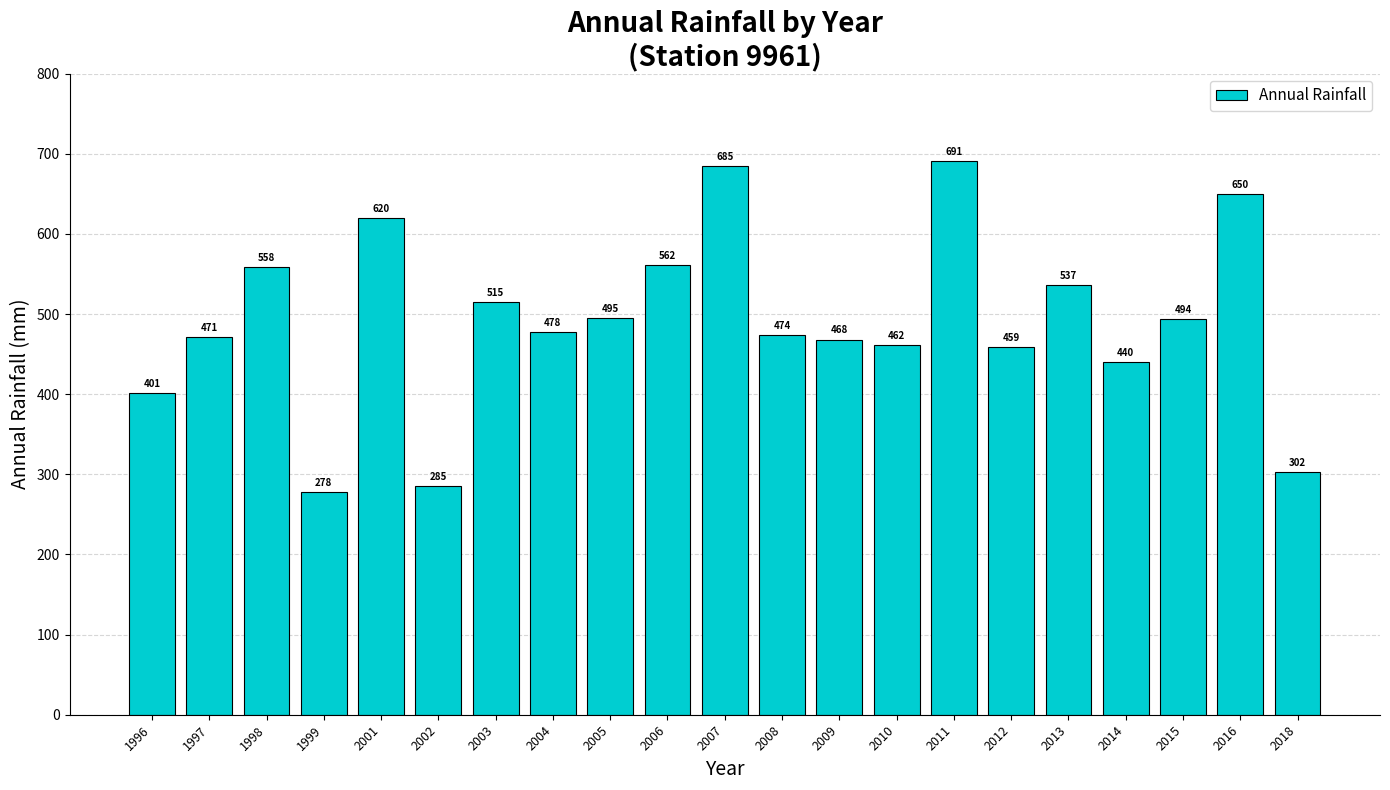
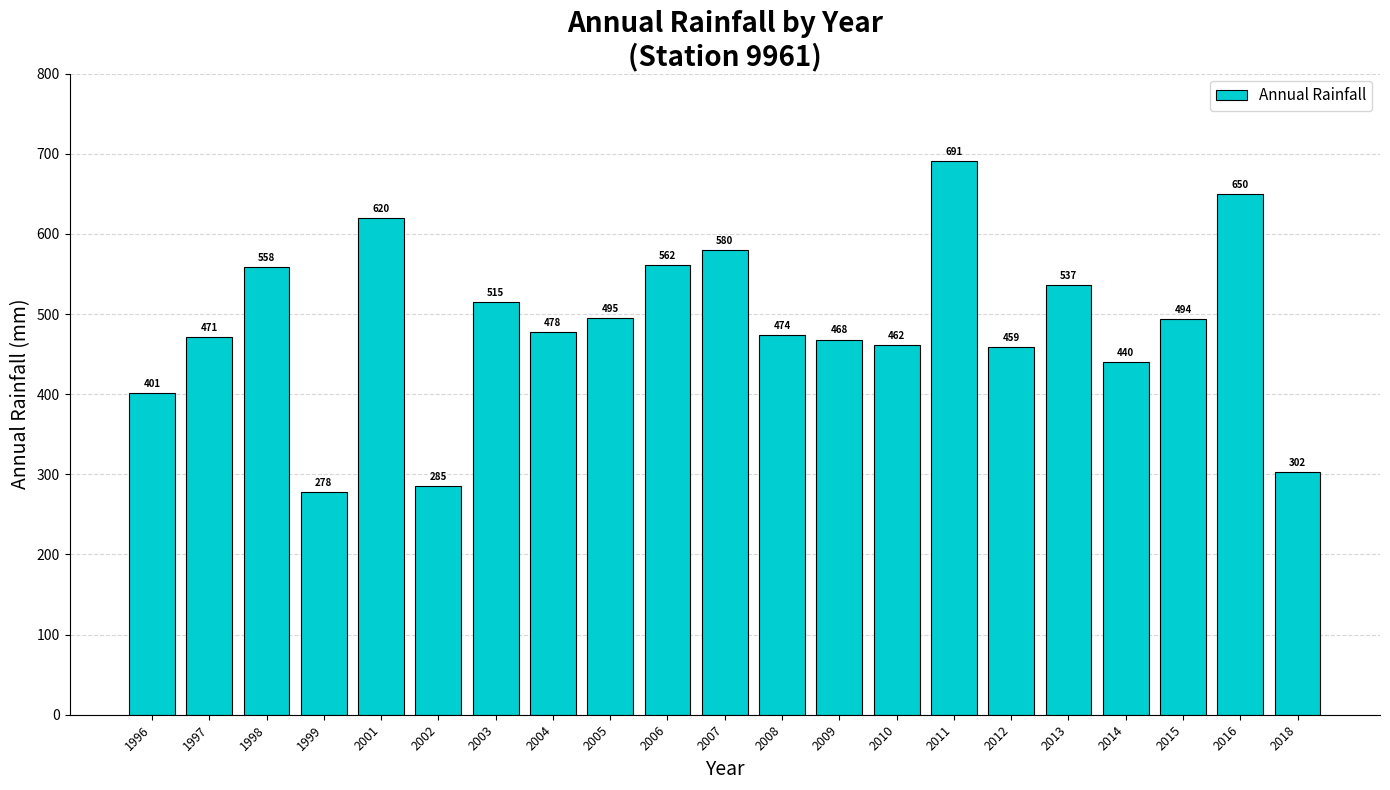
2007: 685 -> 580
